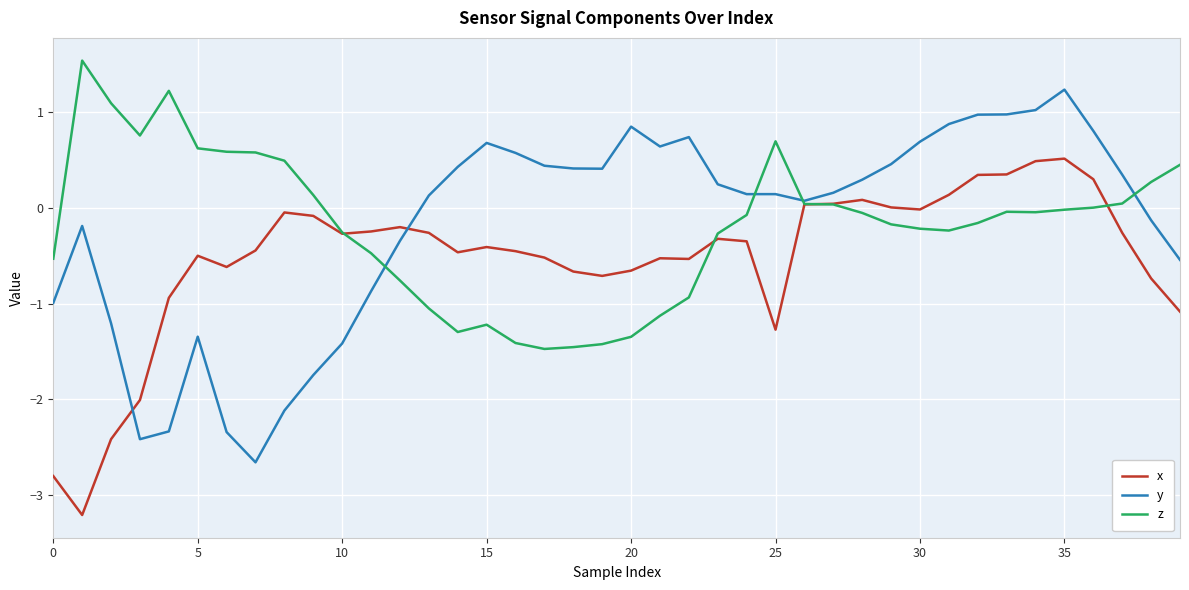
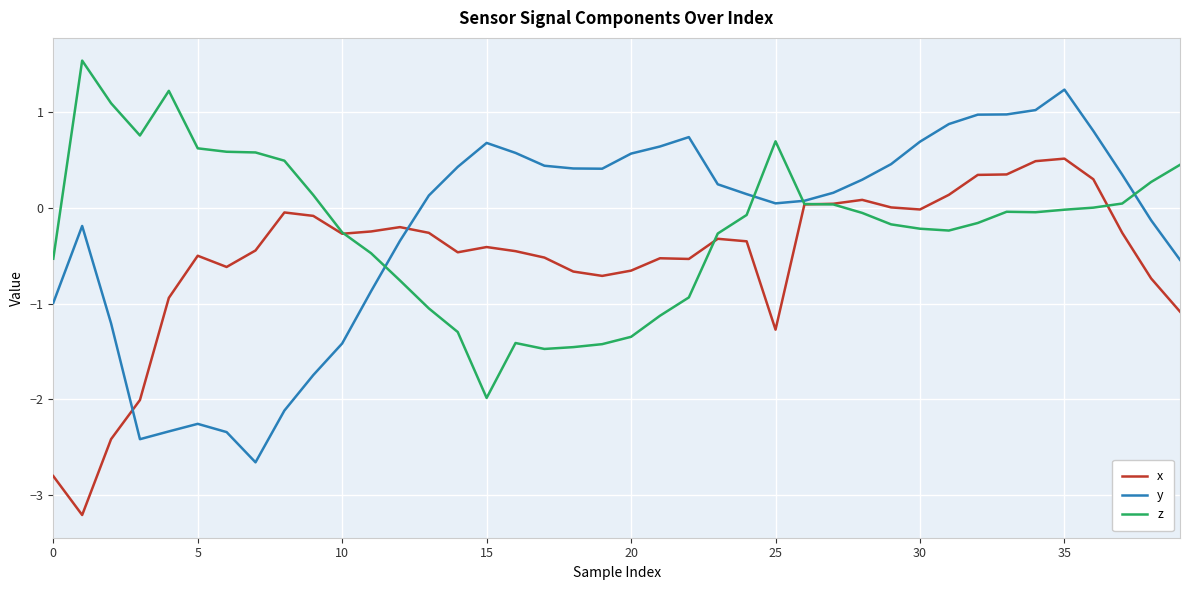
y, 5: -1.3 -> -2.3
z, 15: -1.2 -> -2.0
y, 20: 0.9 -> 0.6
y, 25: 0.1 -> 0.0
